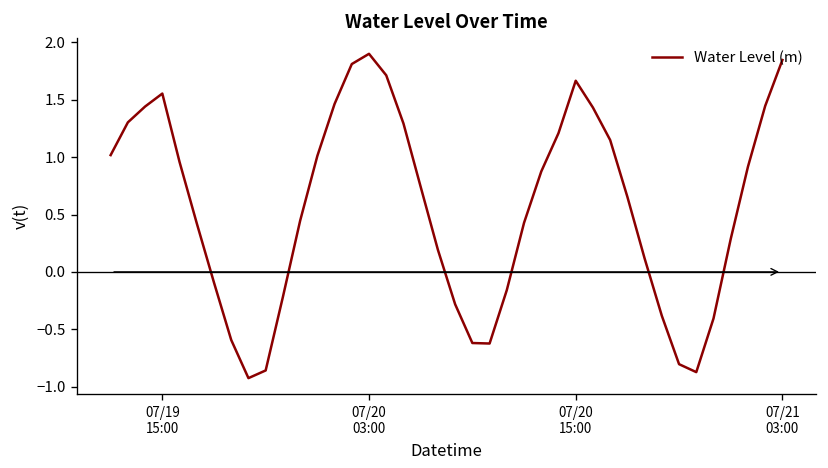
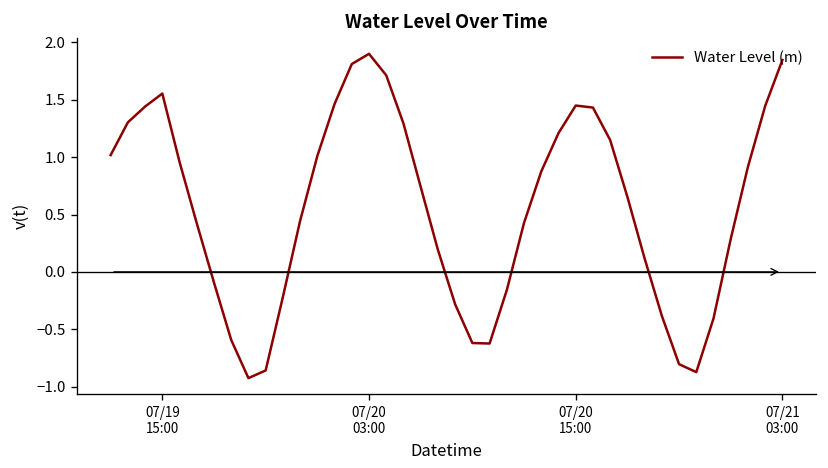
07/20 15:00: 1.7 -> 1.4
